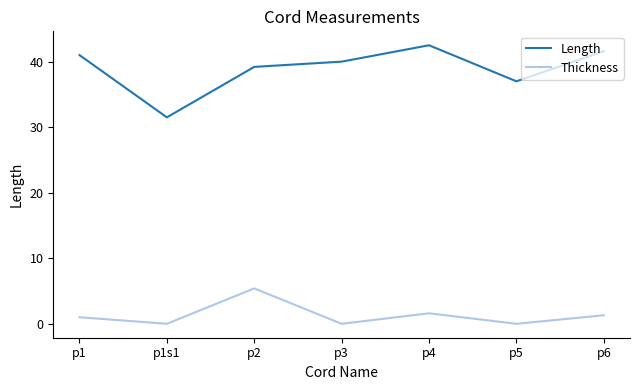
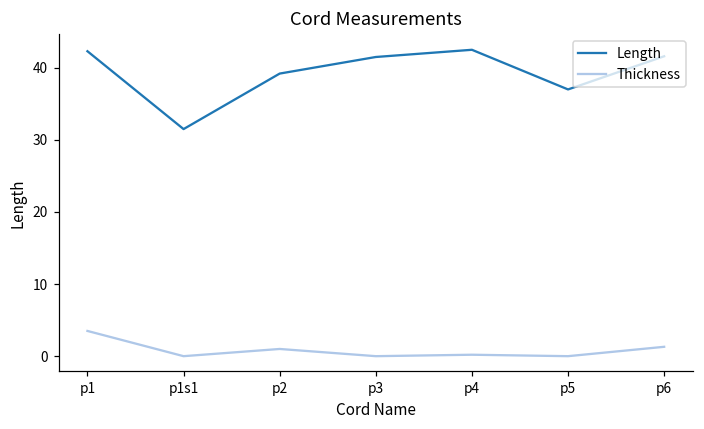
Length, p1: 41 -> 42
Thickness, p1: 1 -> 4
Thickness, p2: 5 -> 1
Length, p3: 40 -> 42
Thickness, p4: 2 -> 0
